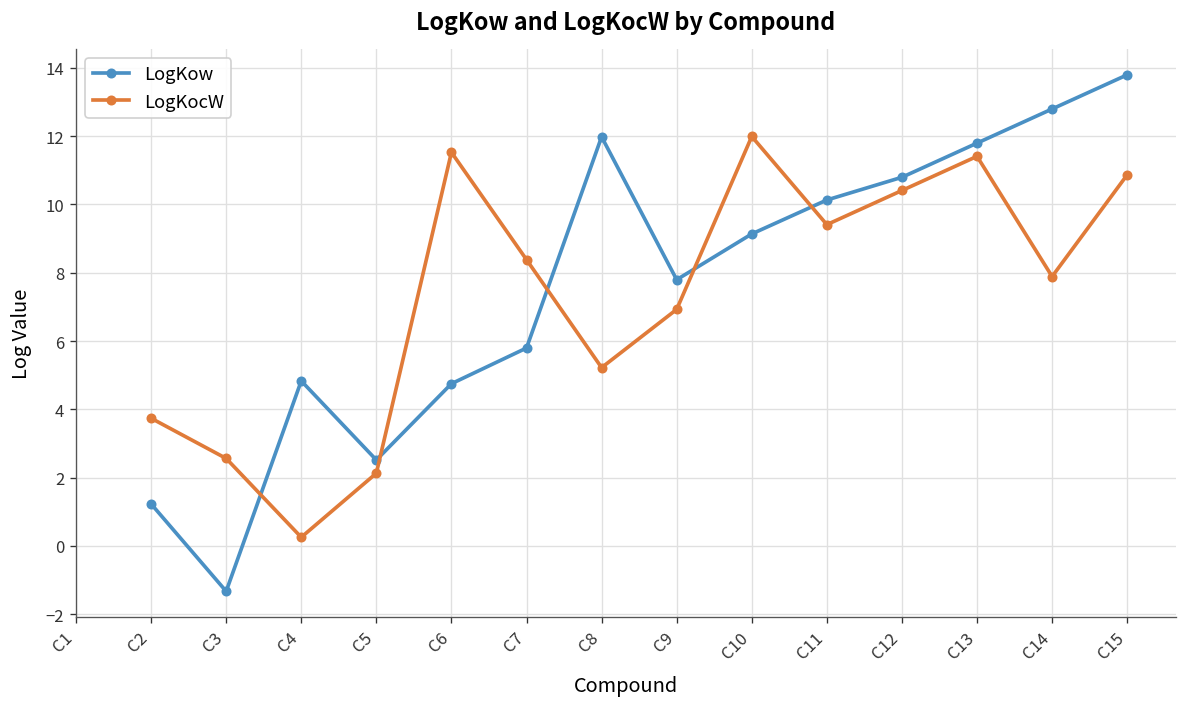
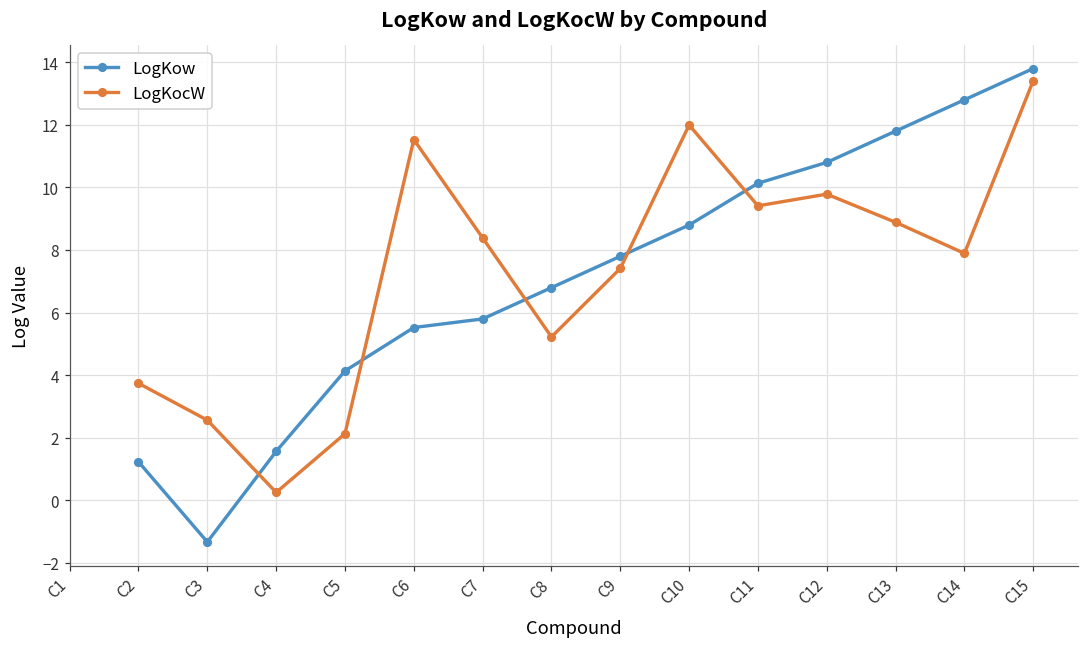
LogKow, C4: 4.8 -> 1.6
LogKow, C5: 2.5 -> 4.1
LogKow, C6: 4.8 -> 5.5
LogKow, C8: 12.0 -> 6.8
LogKocW, C9: 6.9 -> 7.4
LogKow, C10: 9.1 -> 8.8
LogKocW, C12: 10.4 -> 9.8
LogKocW, C13: 11.4 -> 8.9
LogKocW, C15: 10.9 -> 13.4
